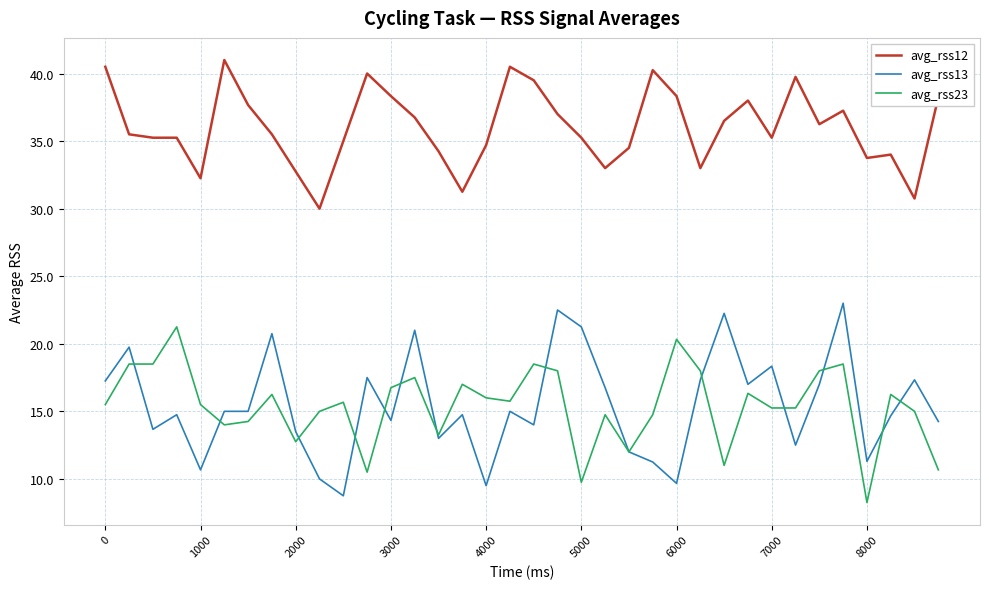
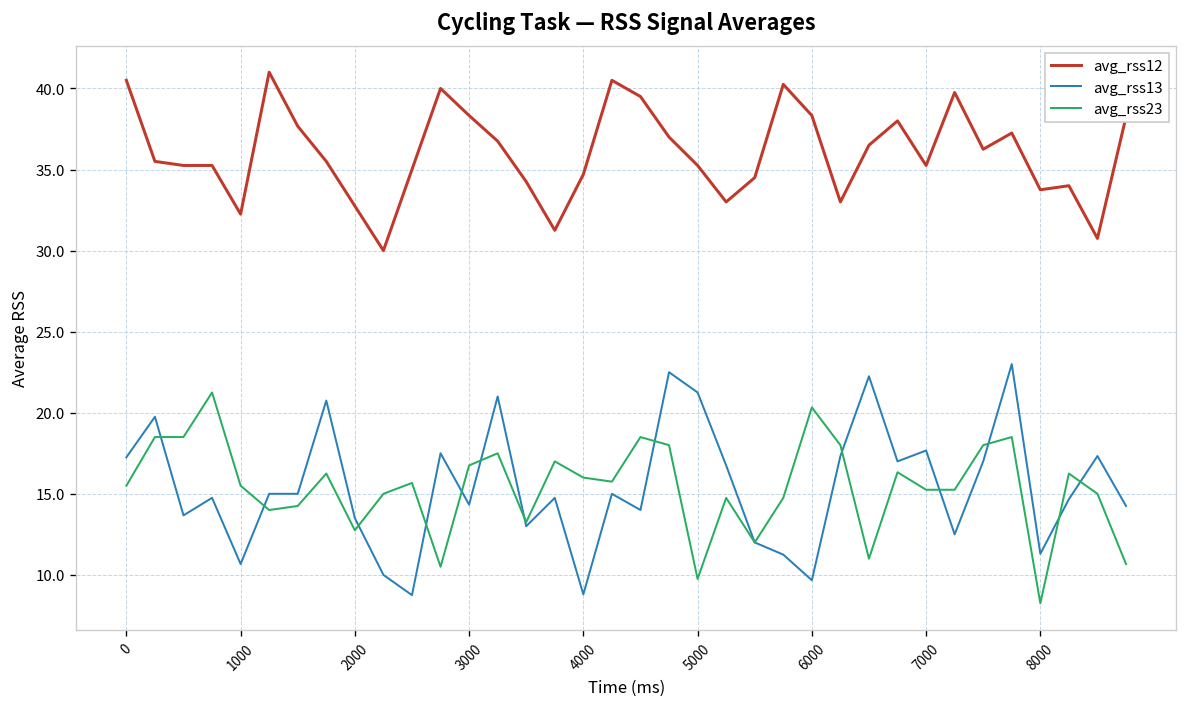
avg_rss13, 4000: 9.5 -> 8.8
avg_rss13, 7000: 18.3 -> 17.7
